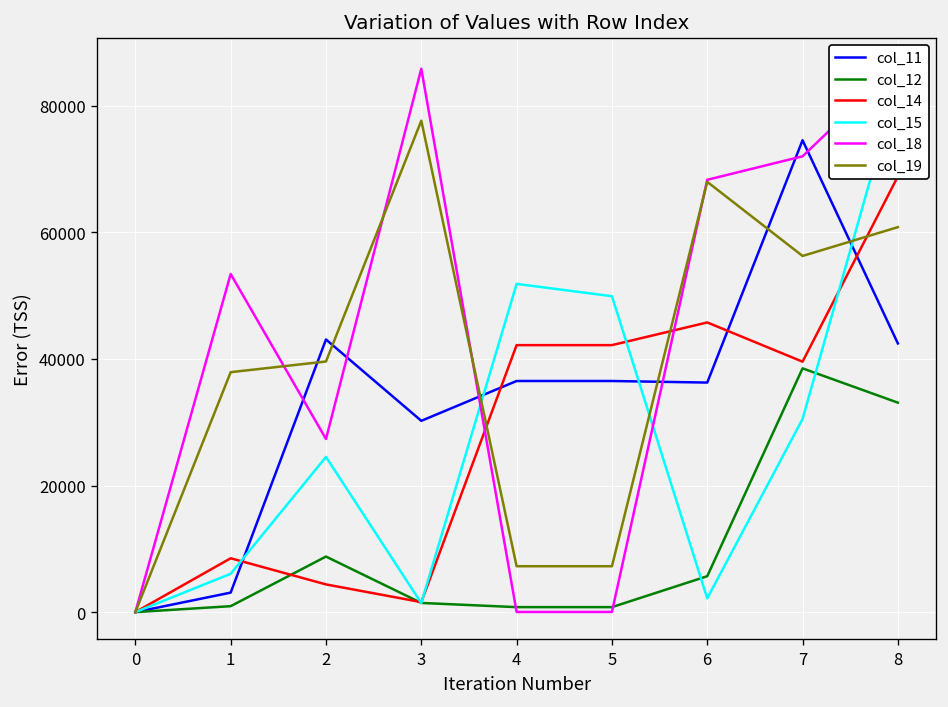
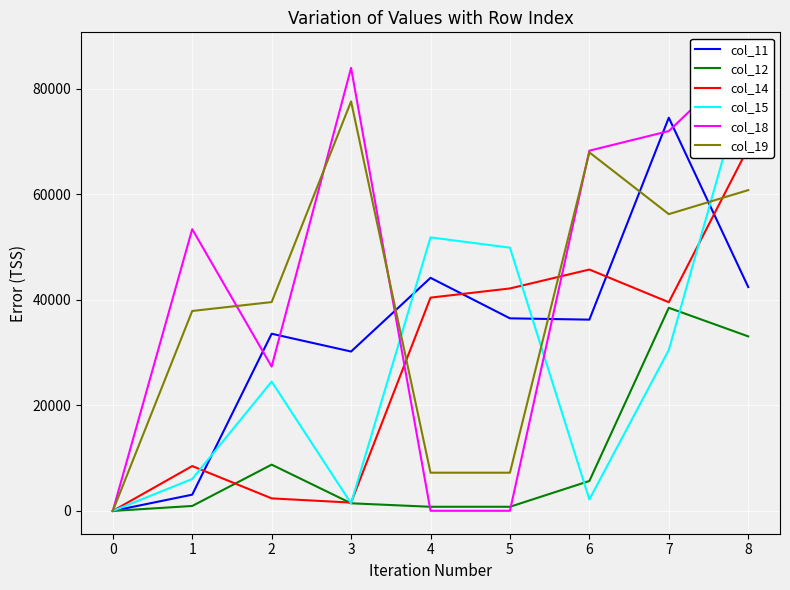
col_11, 2: 43000 -> 34000
col_14, 2: 4000 -> 2000
col_18, 3: 86000 -> 84000
col_11, 4: 37000 -> 44000
col_14, 4: 42000 -> 40000
